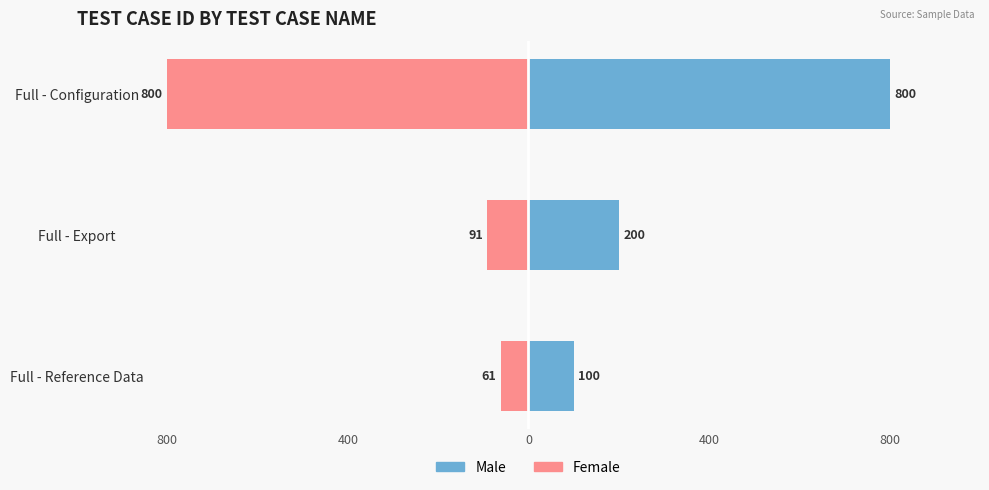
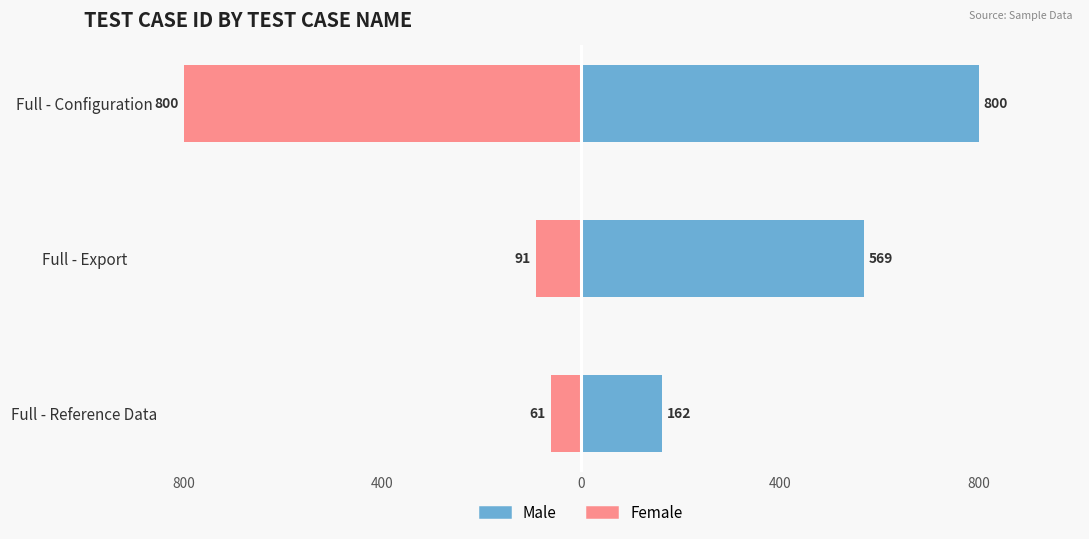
Male, Full - Export: 200 -> 569
Male, Full - Reference Data: 100 -> 162
